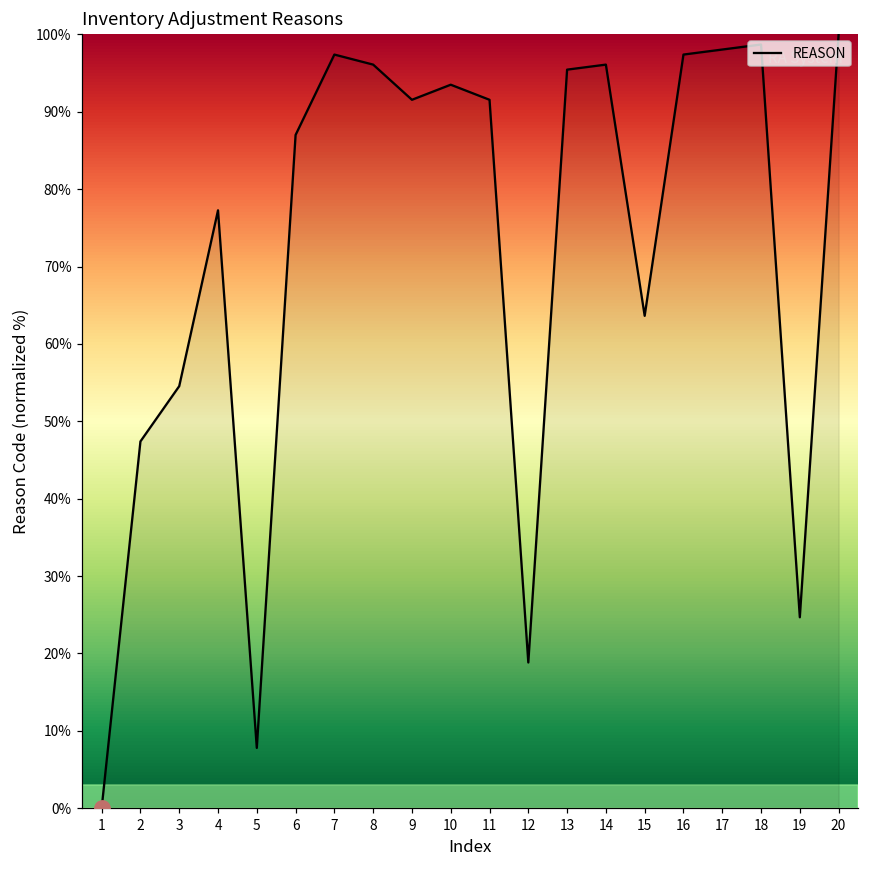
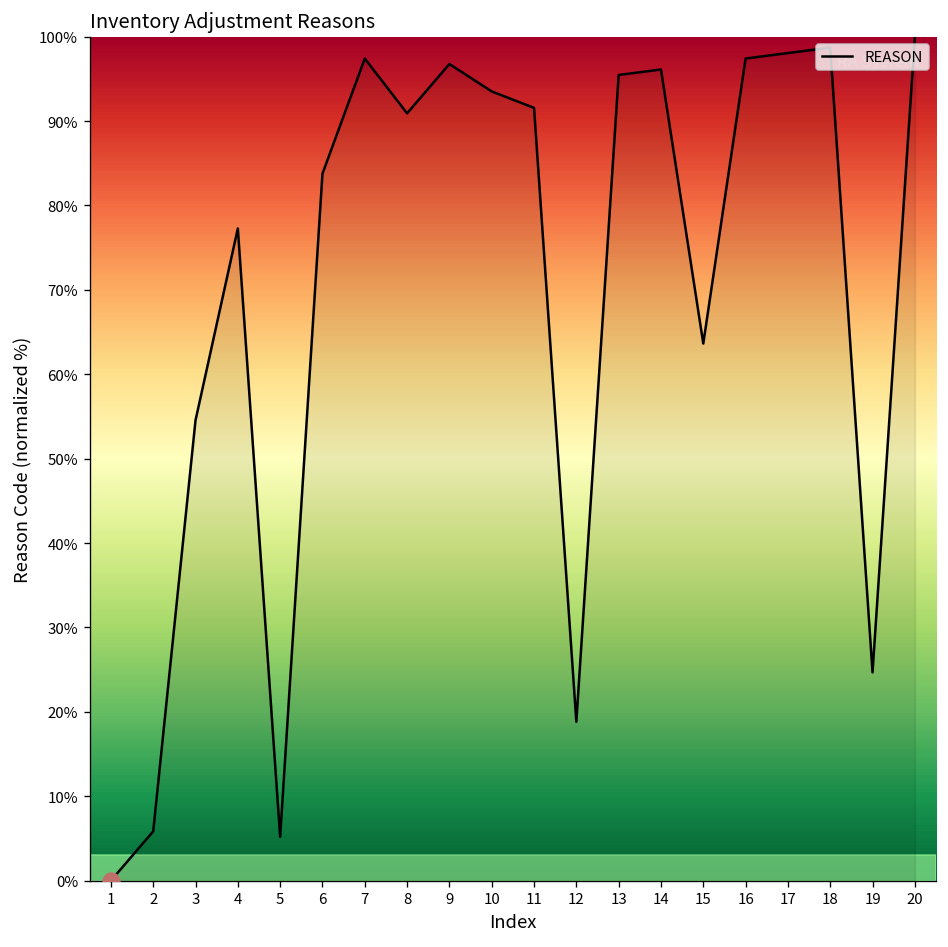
REASON, 2: 47% -> 6%
REASON, 5: 8% -> 5%
REASON, 6: 87% -> 84%
REASON, 8: 96% -> 91%
REASON, 9: 92% -> 97%
